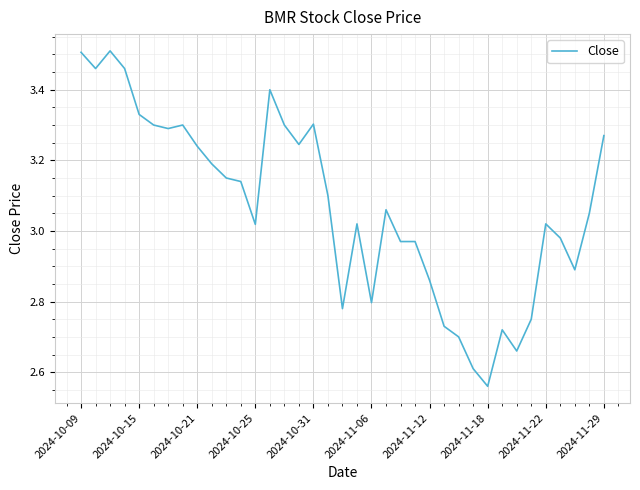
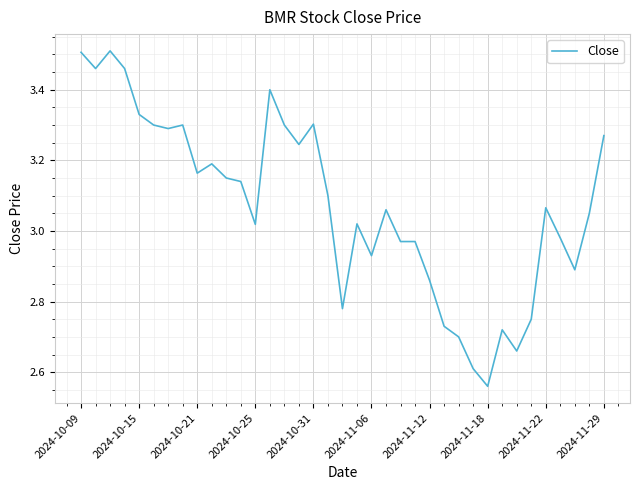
2024-10-21: 3.24 -> 3.16
2024-11-06: 2.80 -> 2.93
2024-11-22: 3.02 -> 3.07
